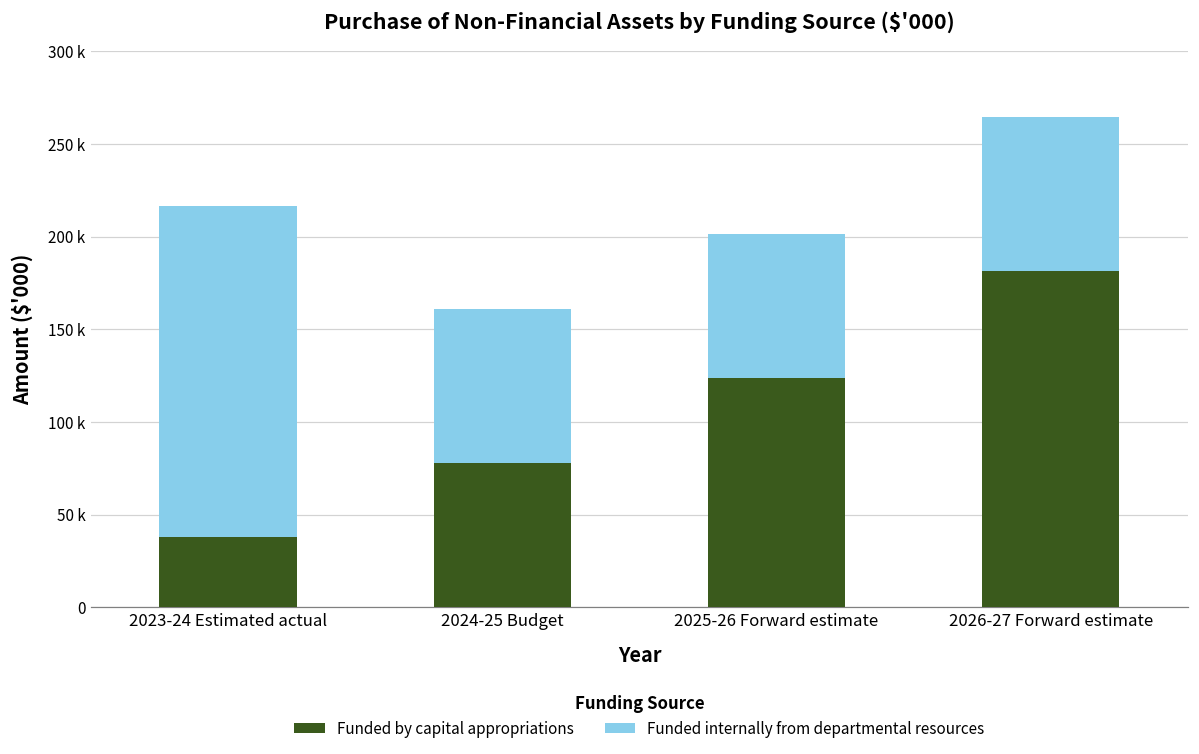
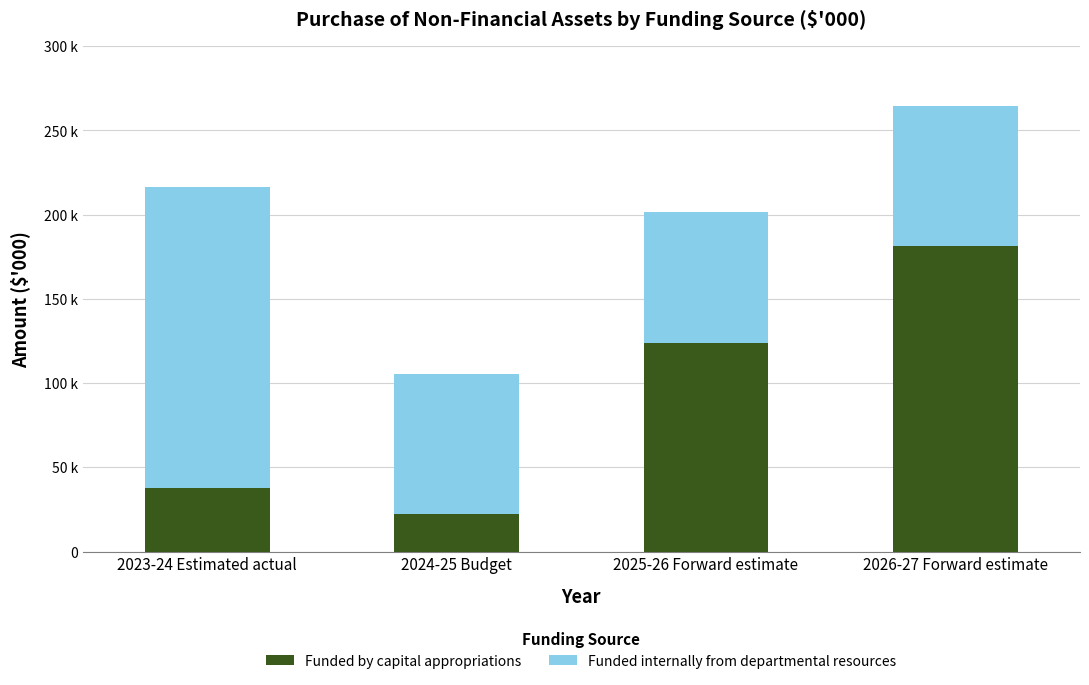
Funded by capital appropriations, 2024-25 Budget: 78000 -> 22000
